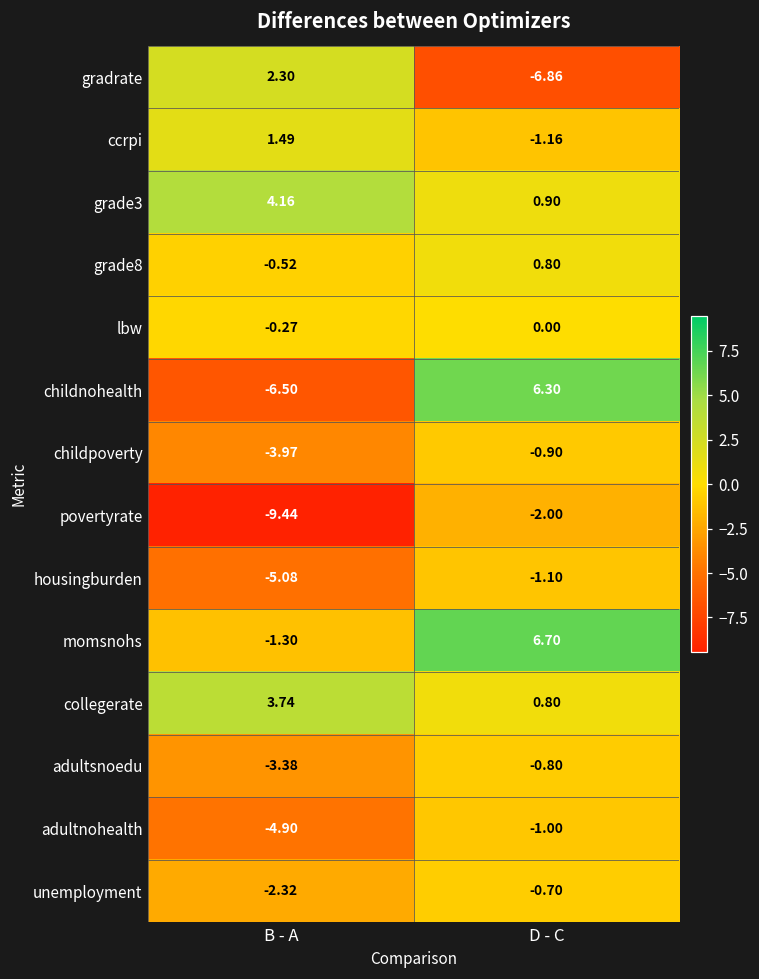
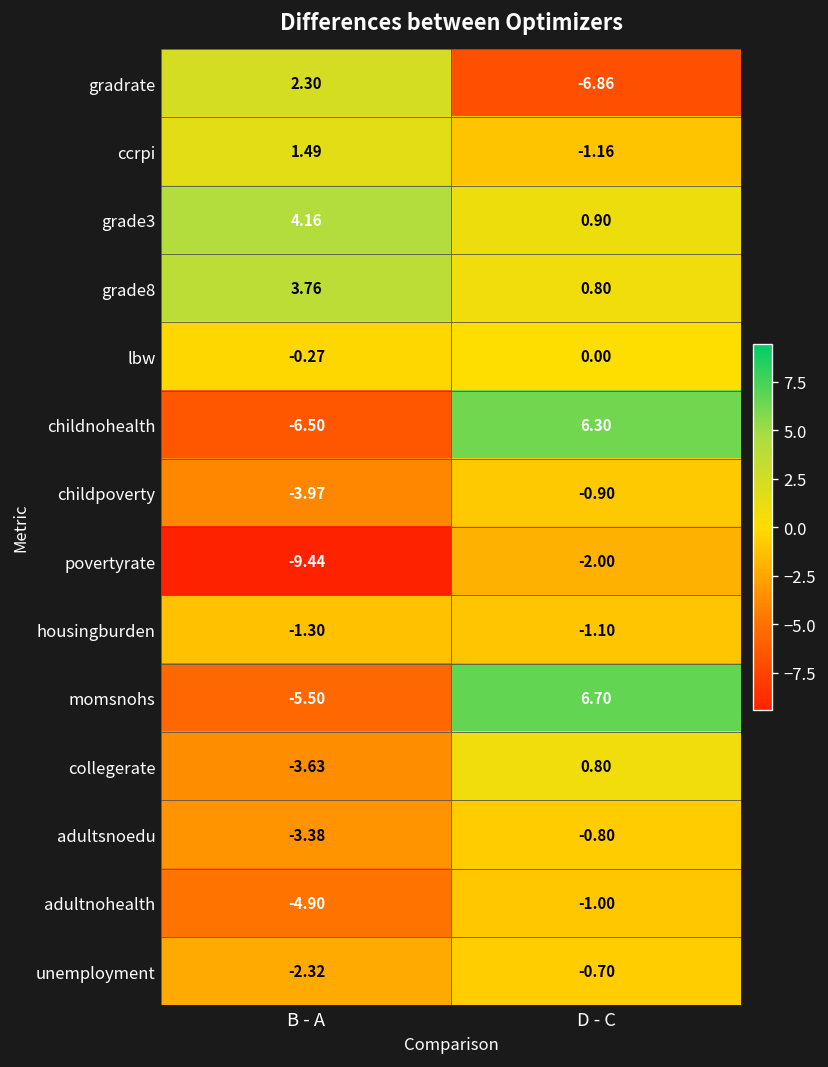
grade8, B - A: -0.52 -> 3.76
housingburden, B - A: -5.08 -> -1.30
momsnohs, B - A: -1.30 -> -5.50
collegerate, B - A: 3.74 -> -3.63
